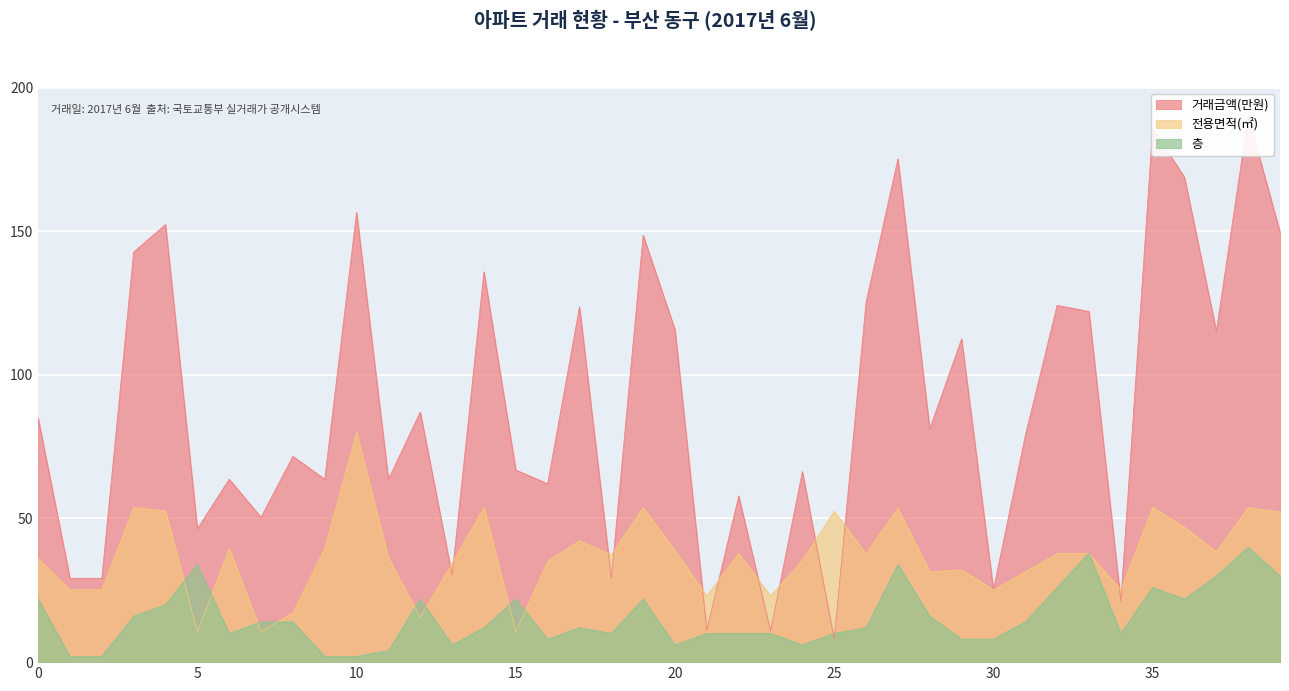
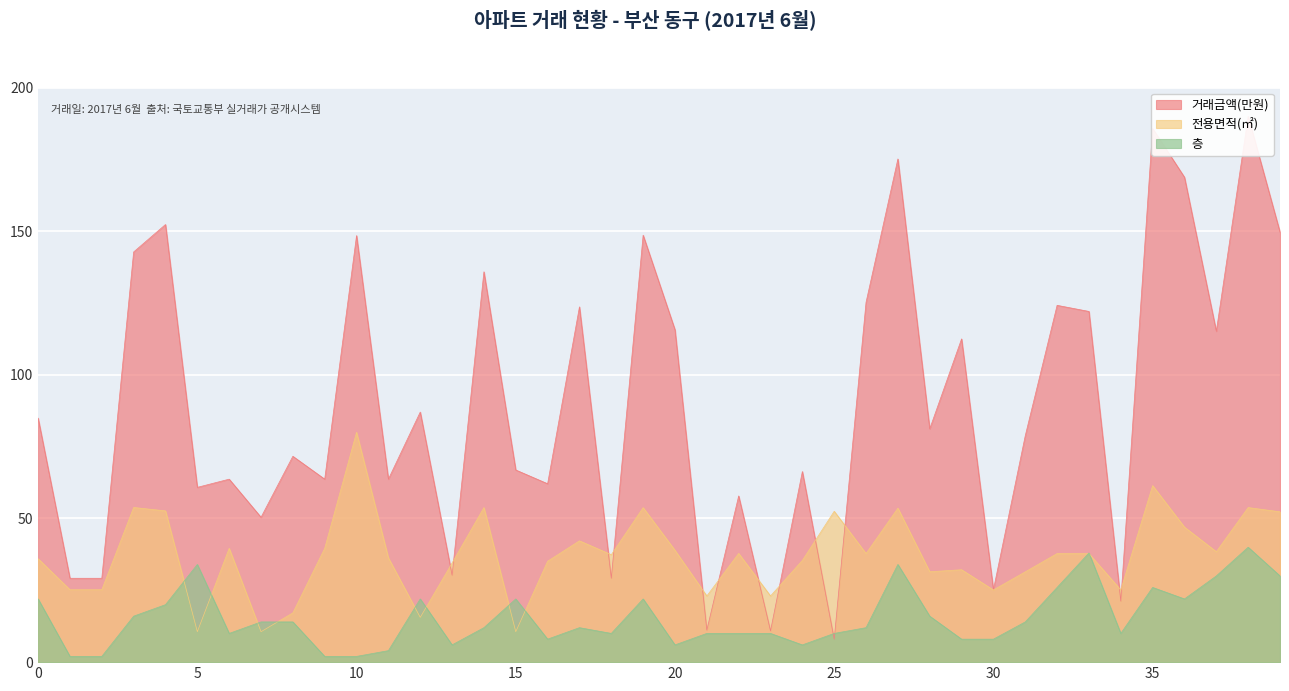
거래금액(만원), 5: 46 -> 61
거래금액(만원), 10: 157 -> 148
전용면적(㎡), 35: 54 -> 61
